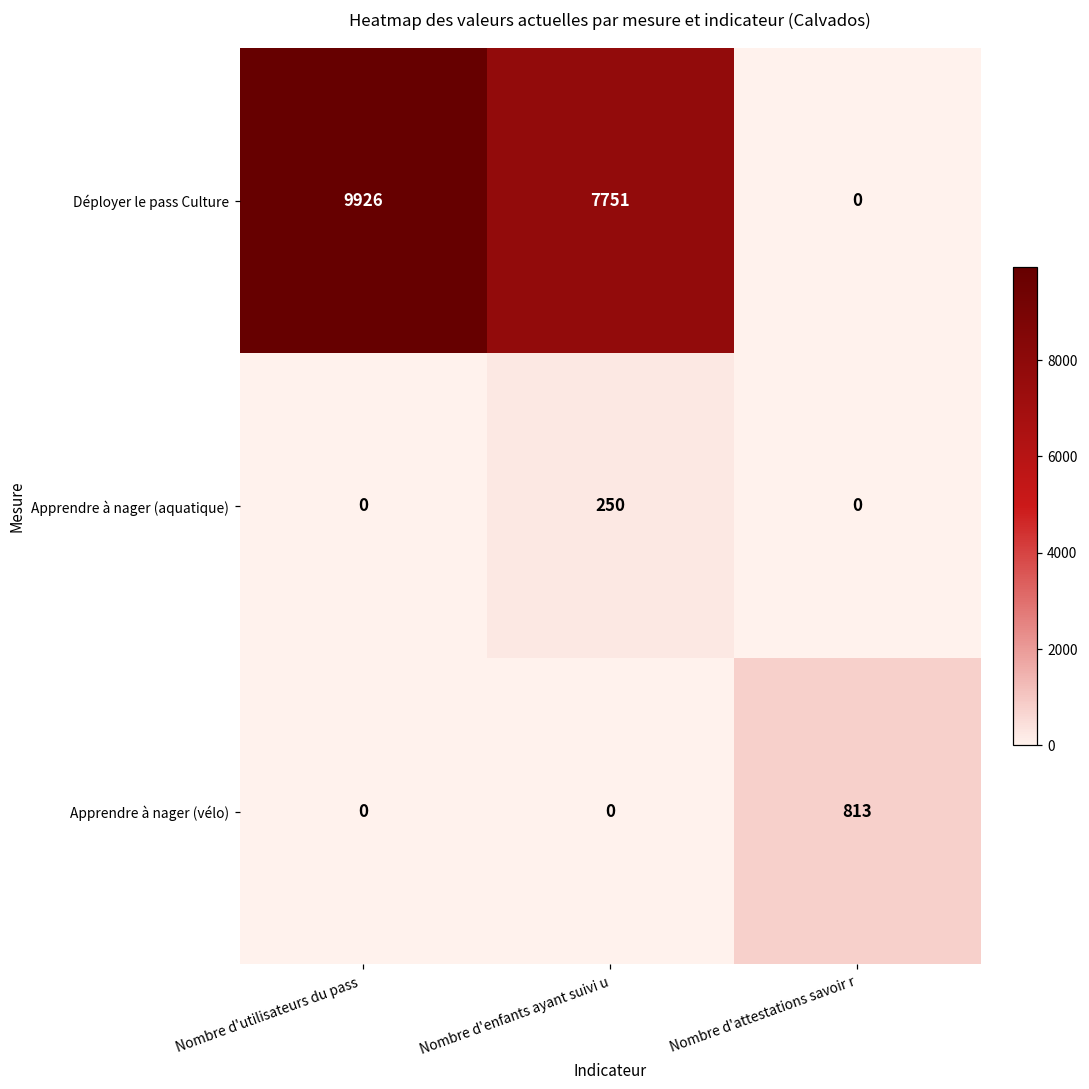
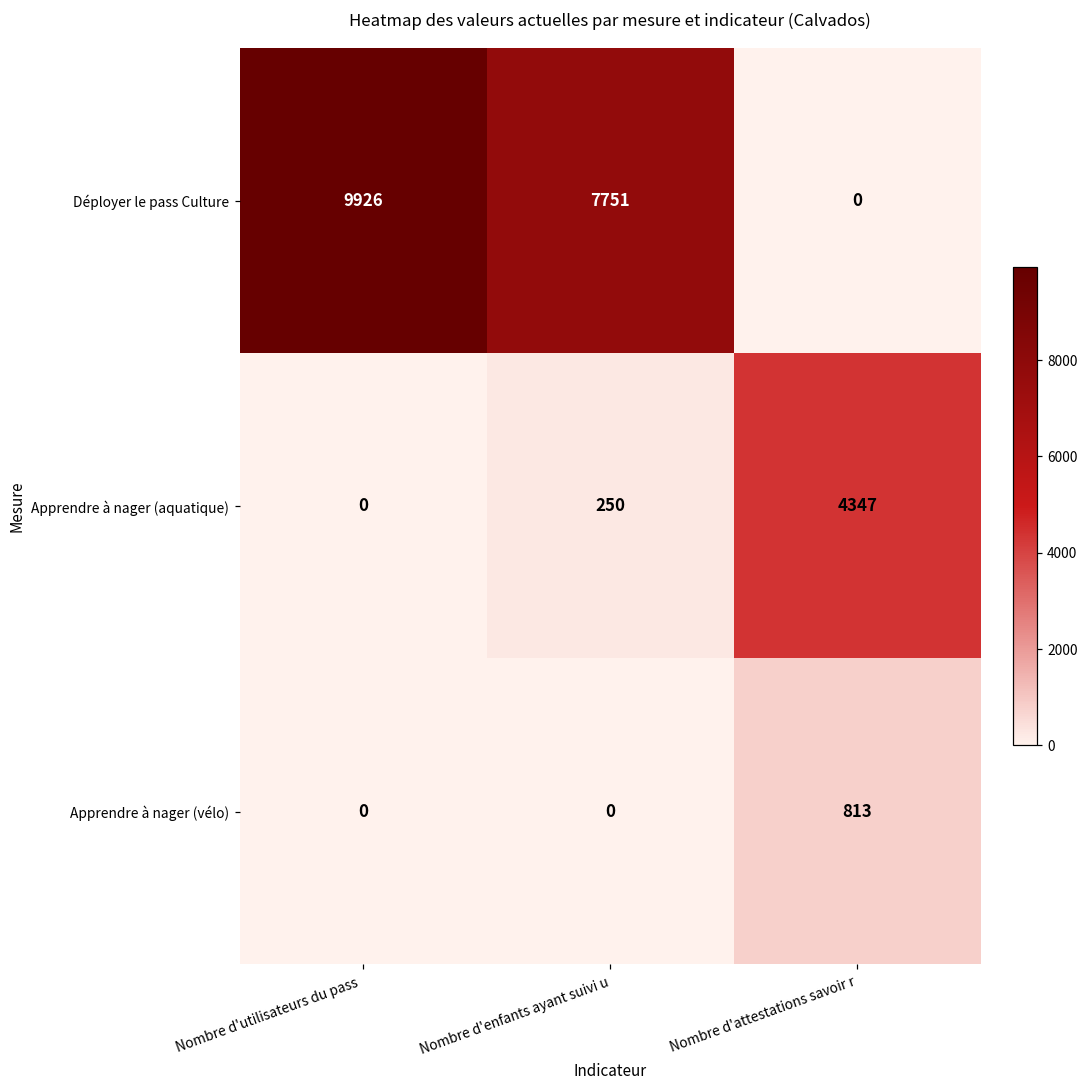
Apprendre à nager (aquatique), Nombre d'attestations savoir r: 0 -> 4347
